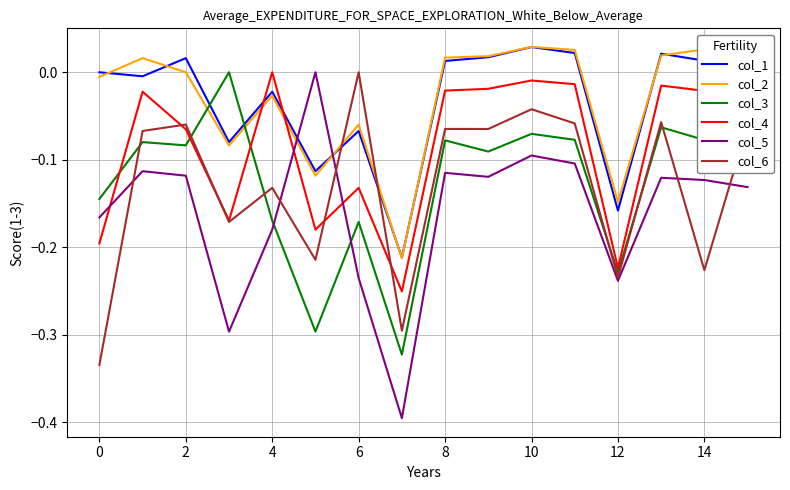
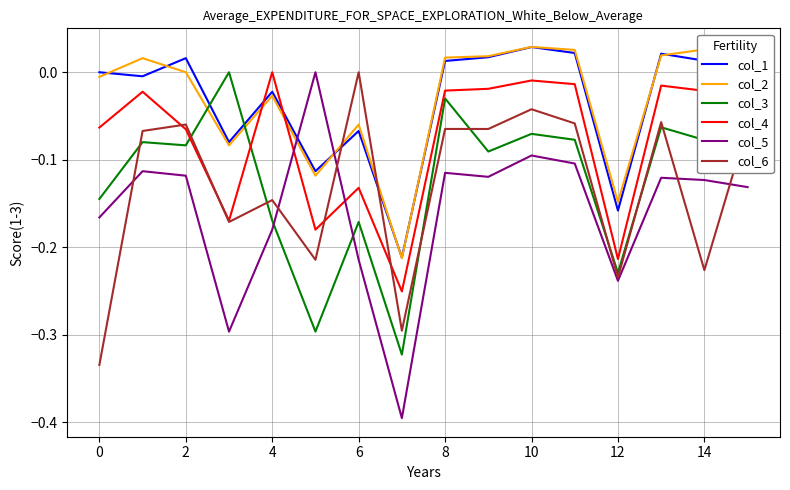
col_4, 0: -0.20 -> -0.06
col_6, 4: -0.13 -> -0.15
col_5, 6: -0.24 -> -0.21
col_3, 8: -0.08 -> -0.03
col_4, 12: -0.22 -> -0.21
